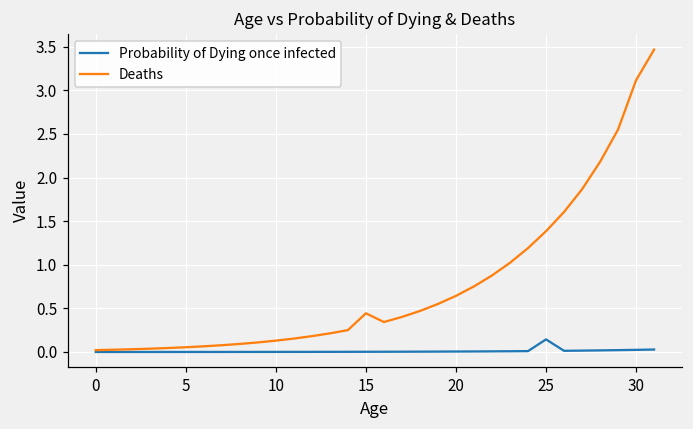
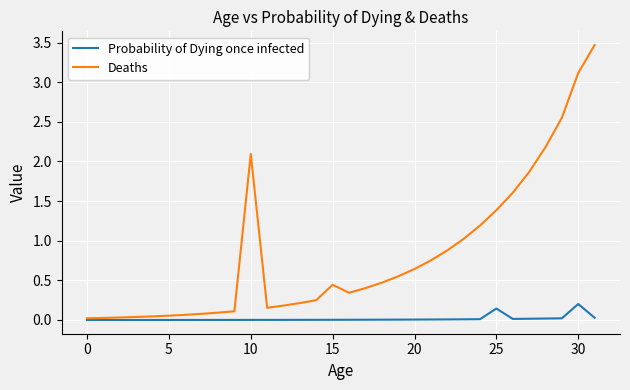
Deaths, 10: 0.1 -> 2.1
Probability of Dying once infected, 30: 0.0 -> 0.2
